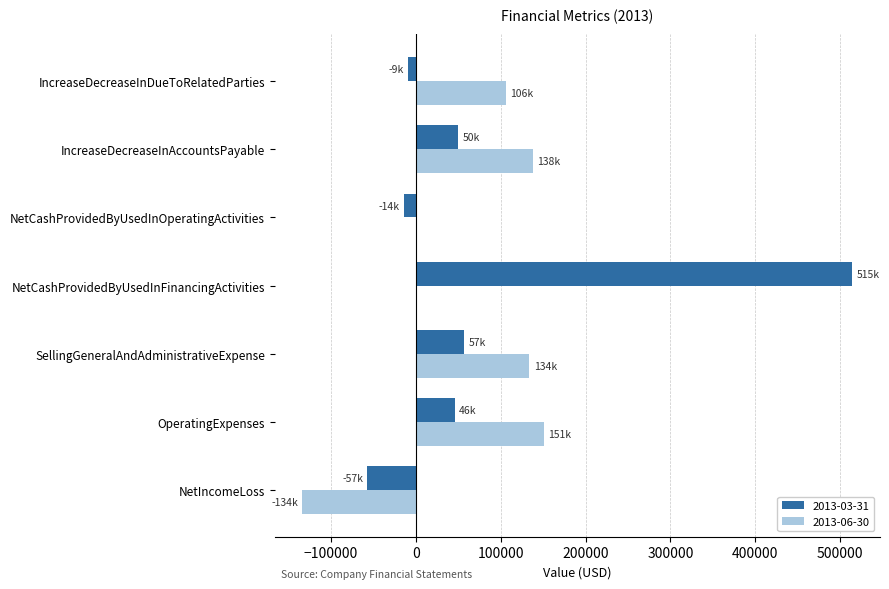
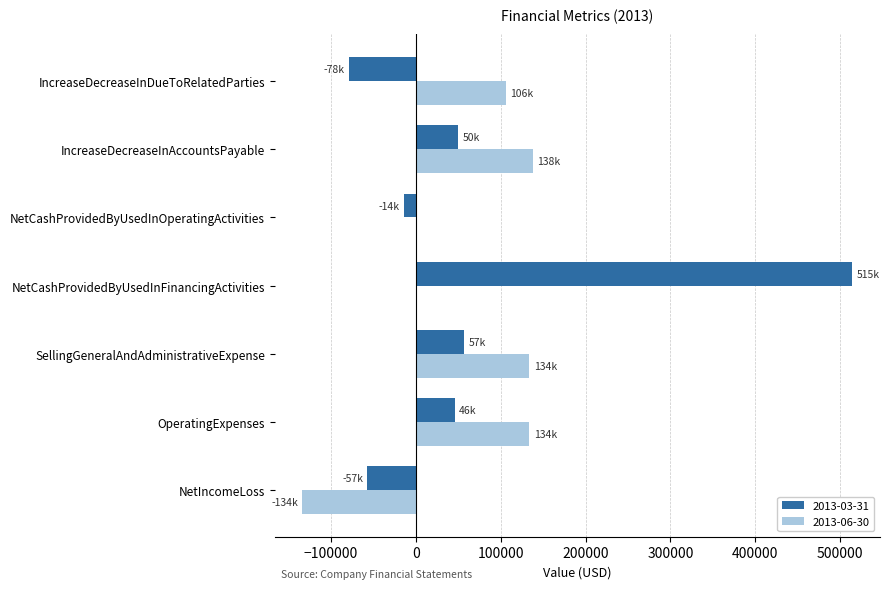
2013-03-31, IncreaseDecreaseInDueToRelatedParties: -9k -> -78k
2013-06-30, OperatingExpenses: 151k -> 134k
